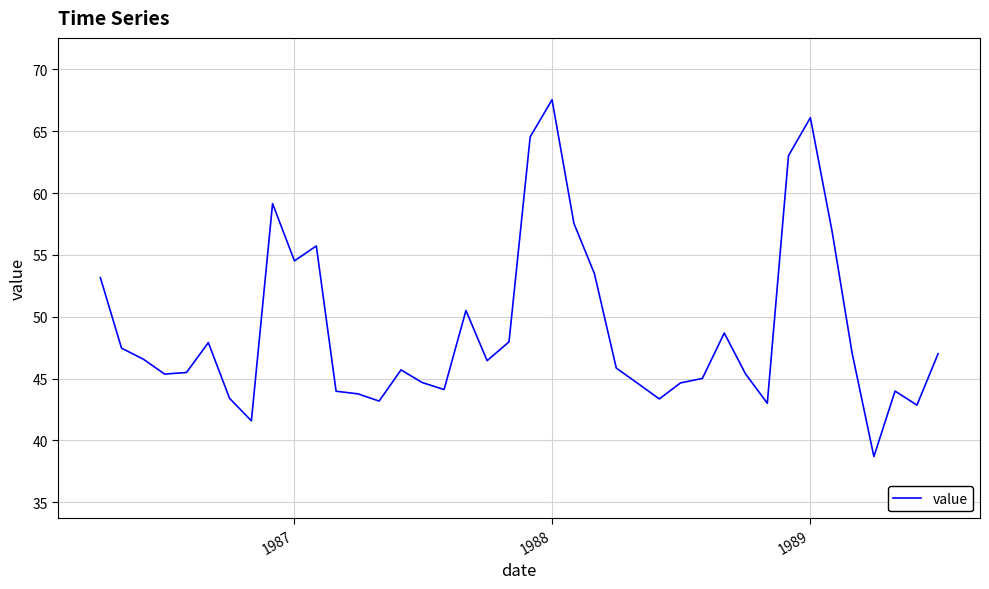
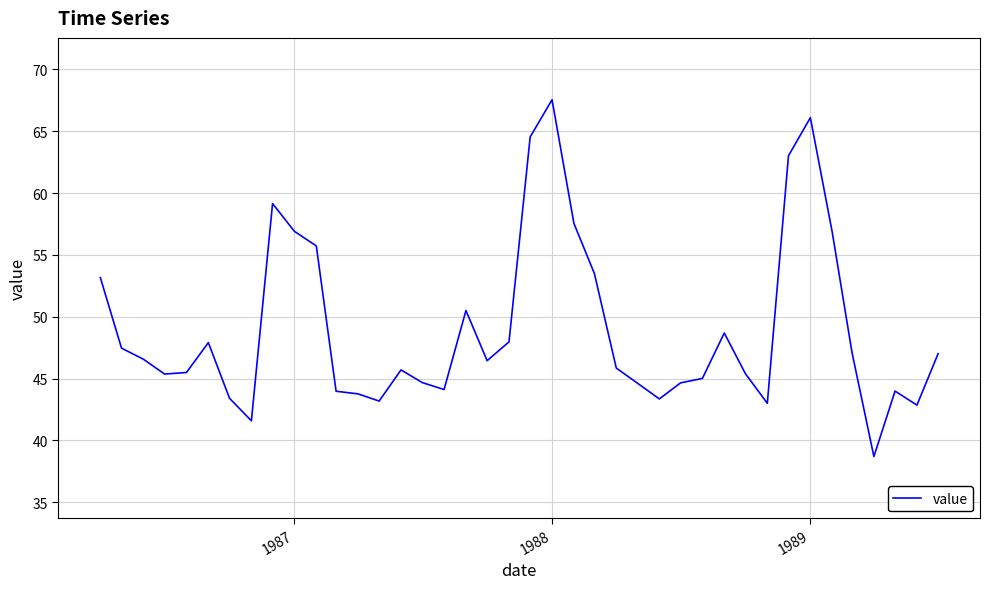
1987: 54.5 -> 56.9
